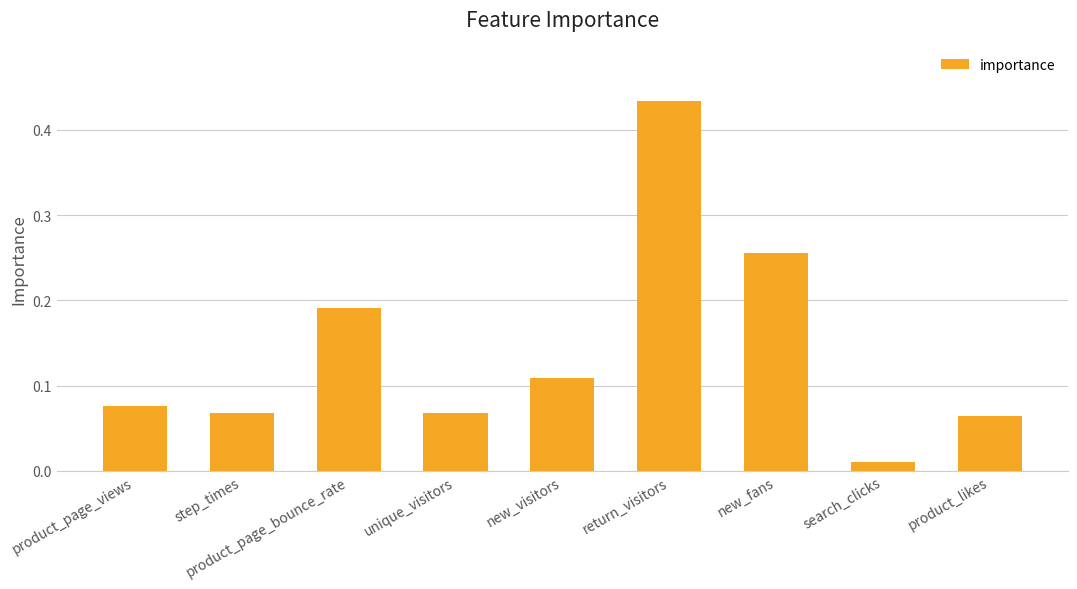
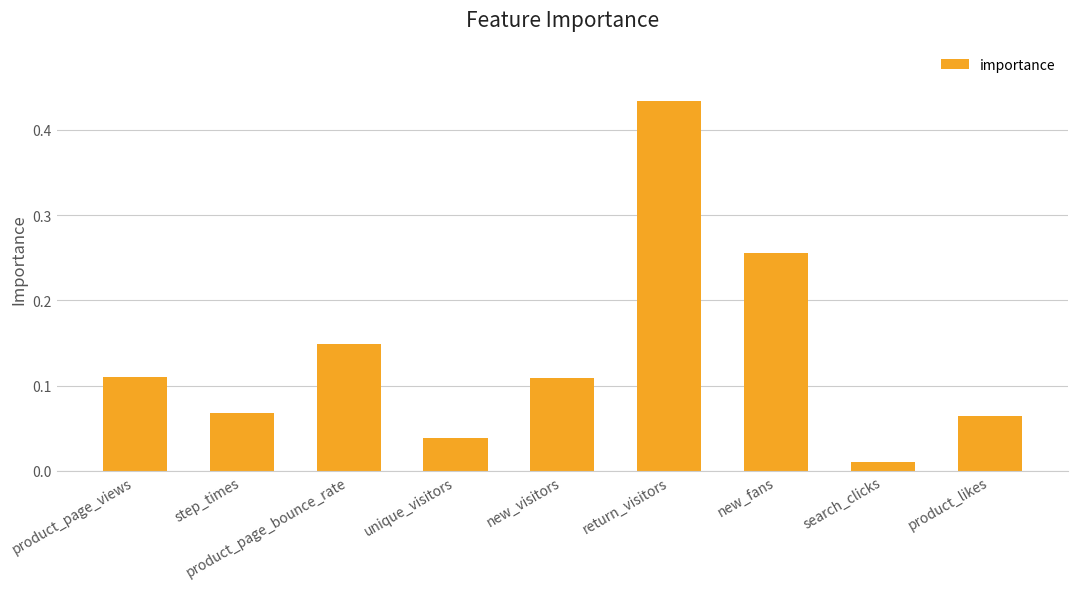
product_page_views: 0.08 -> 0.11
product_page_bounce_rate: 0.19 -> 0.15
unique_visitors: 0.07 -> 0.04
